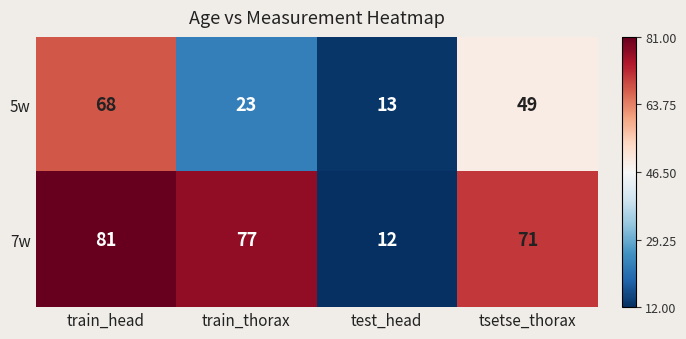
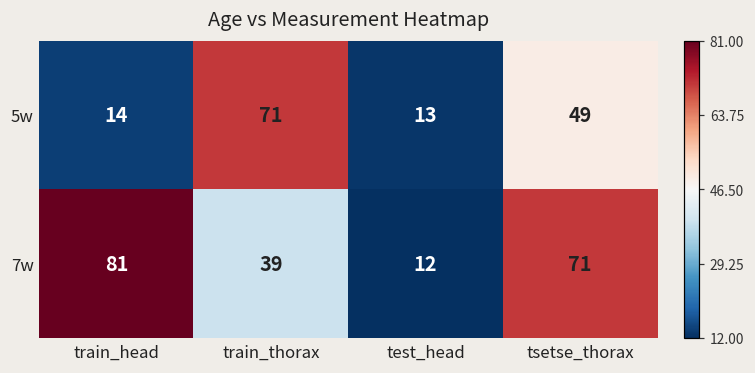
5w, train_head: 68 -> 14
5w, train_thorax: 23 -> 71
7w, train_thorax: 77 -> 39
